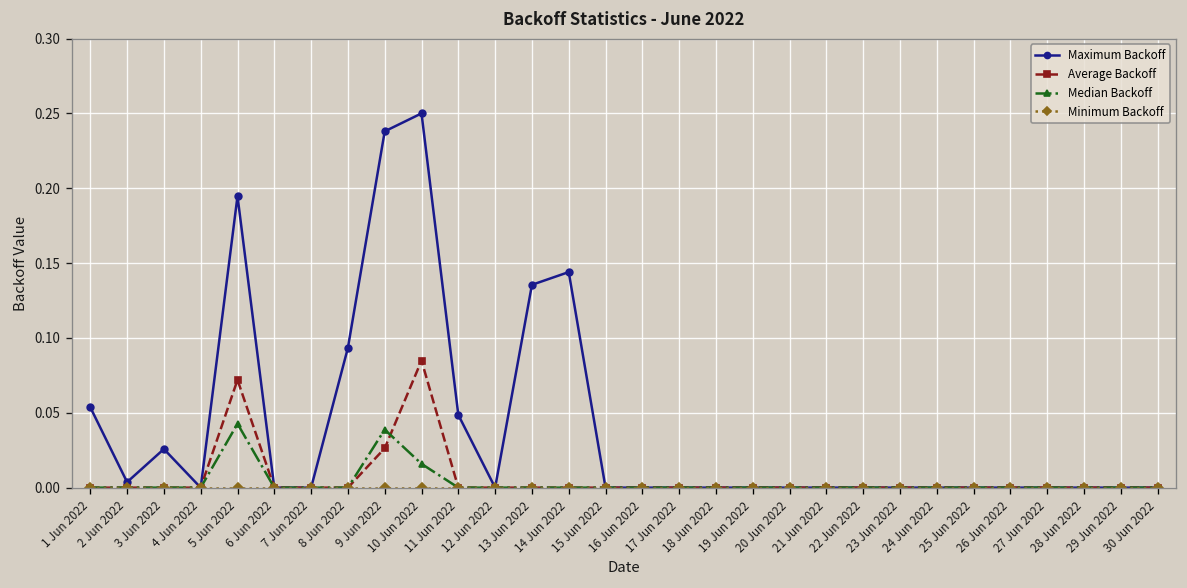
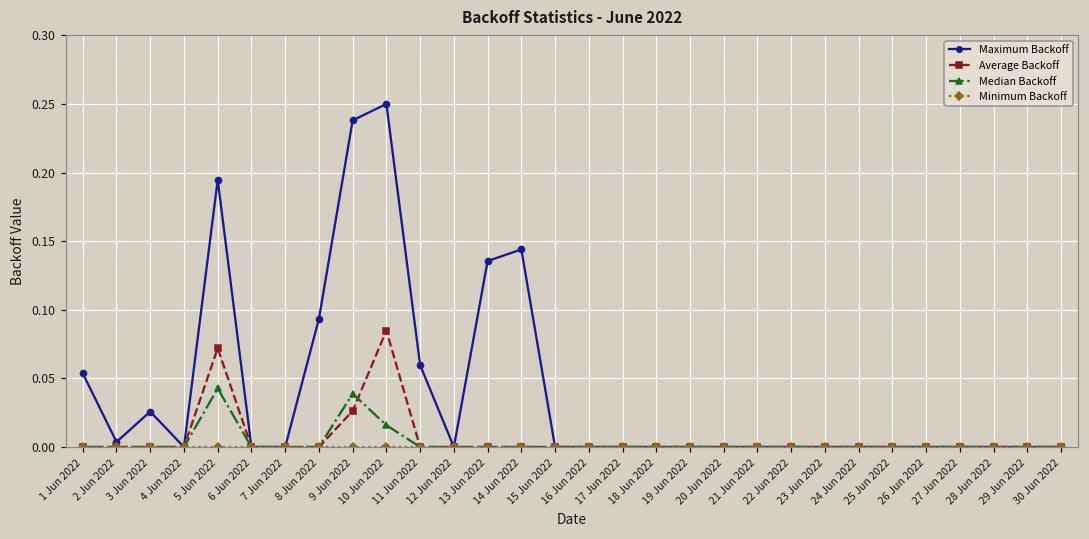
Maximum Backoff, 11 Jun 2022: 0.049 -> 0.060
